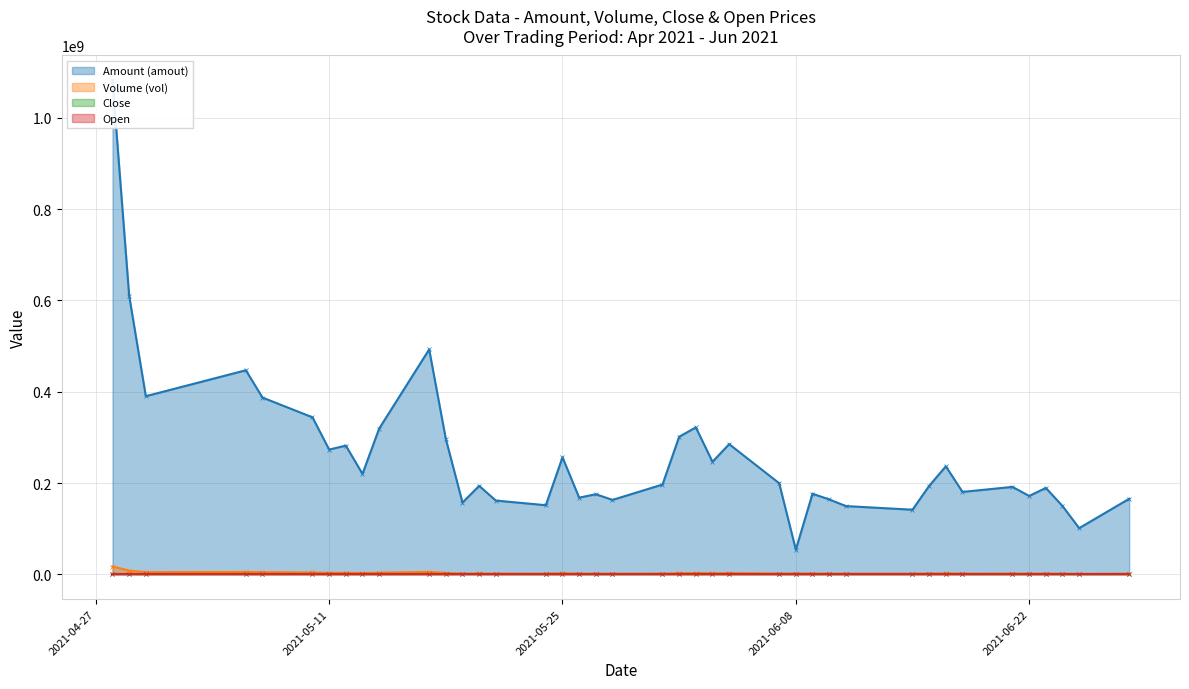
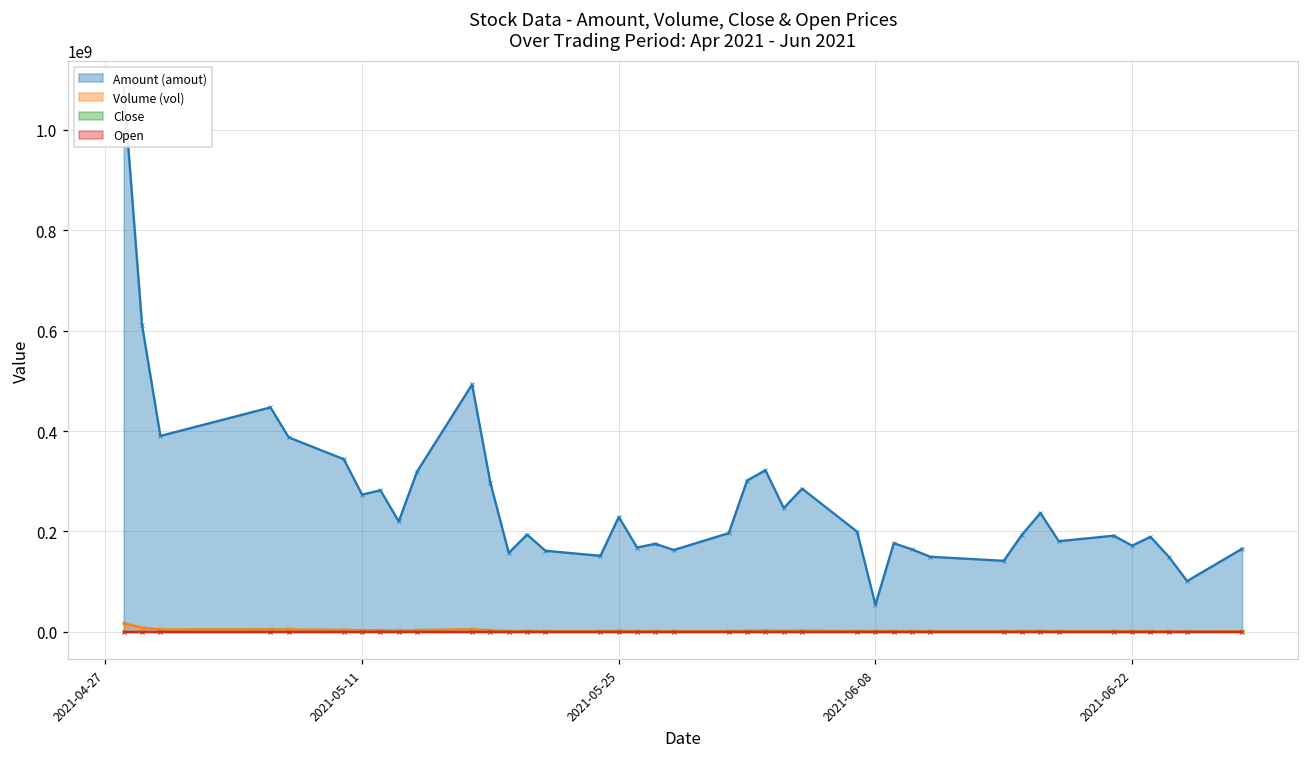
Amount (amout), 2021-05-25: 260000000 -> 230000000
